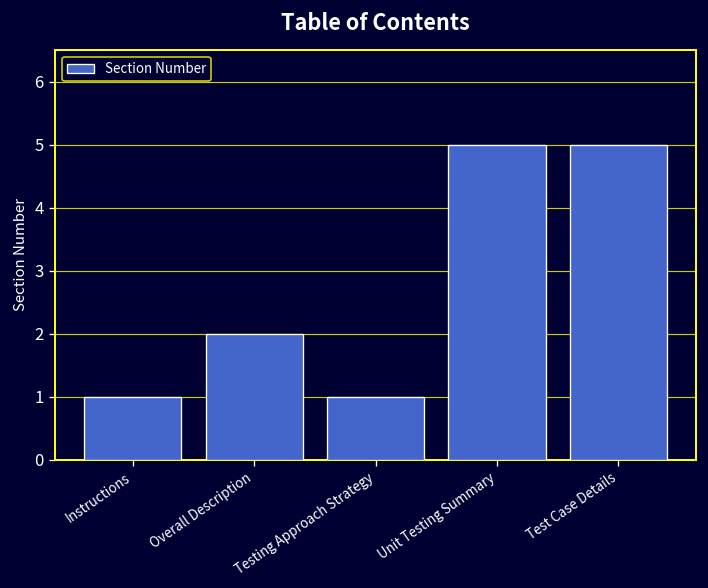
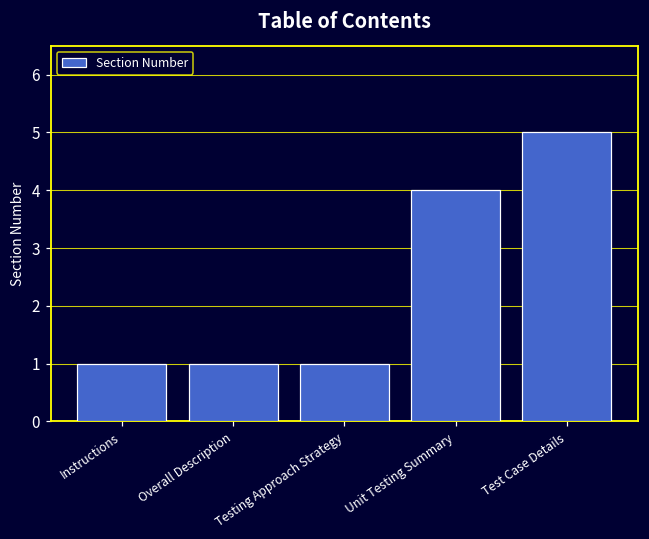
Overall Description: 2 -> 1
Unit Testing Summary: 5 -> 4
